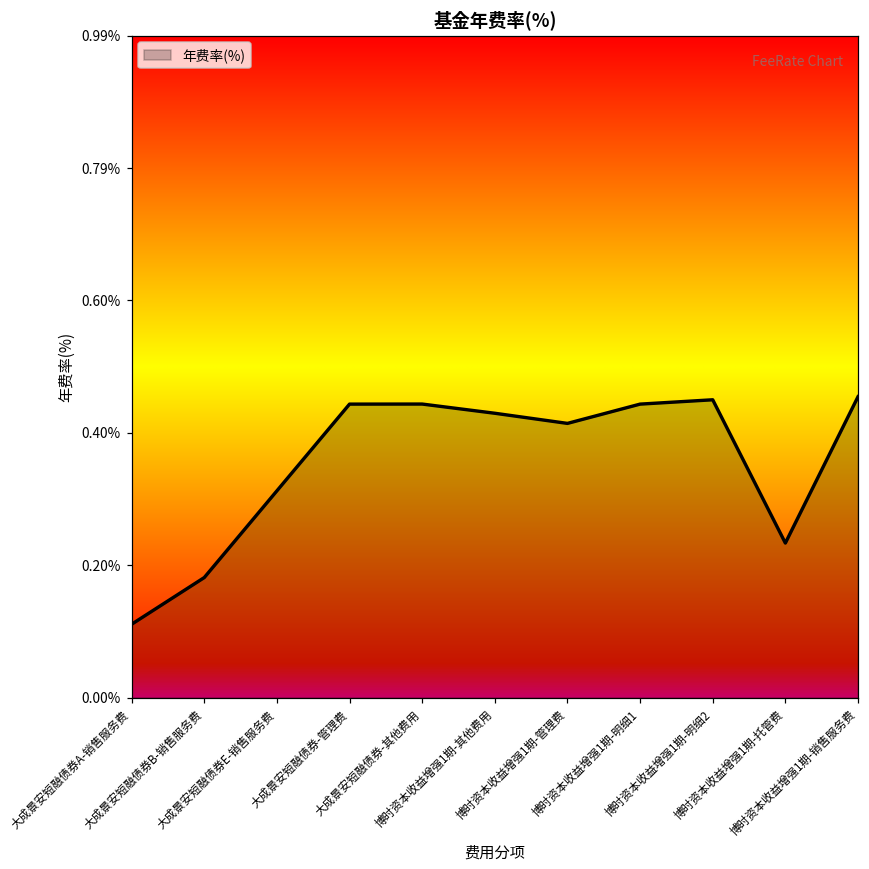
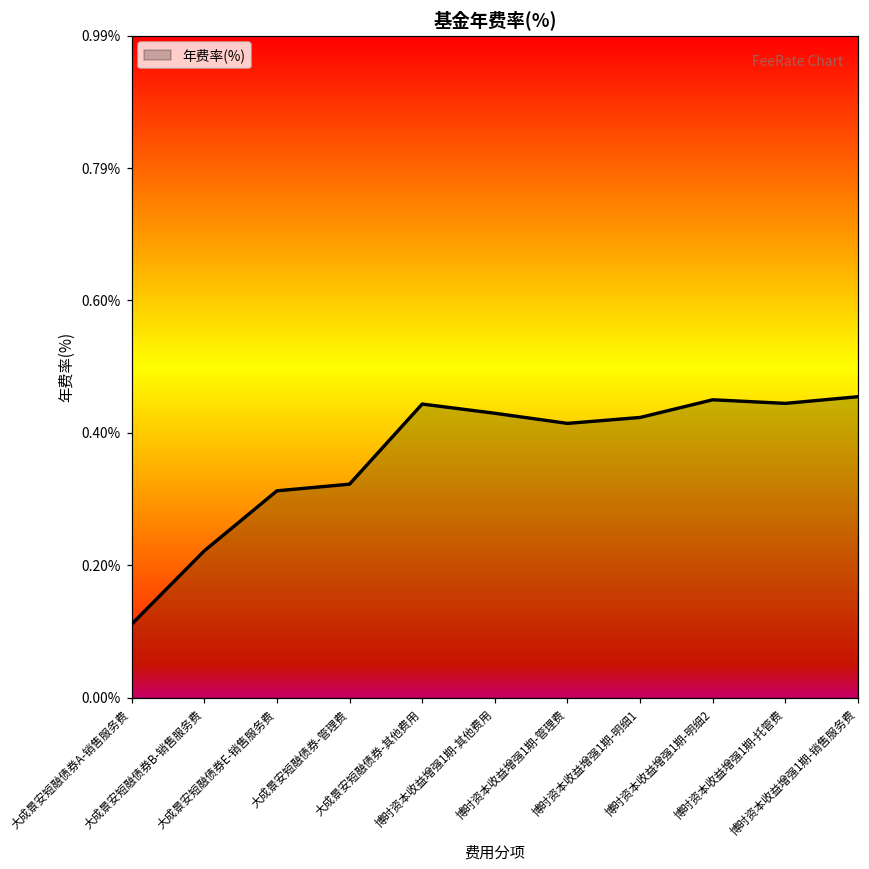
大成景安短融债券B-销售服务费: 0.18% -> 0.22%
大成景安短融债券-管理费: 0.44% -> 0.32%
博时资本收益增强1期-明细1: 0.44% -> 0.42%
博时资本收益增强1期-托管费: 0.23% -> 0.44%
